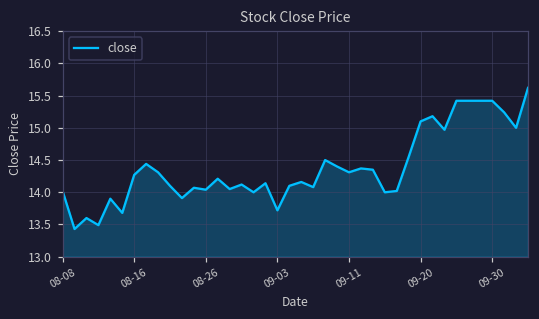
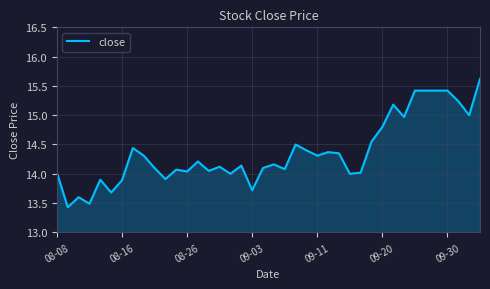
08-16: 14.3 -> 13.9
09-20: 15.1 -> 14.8
